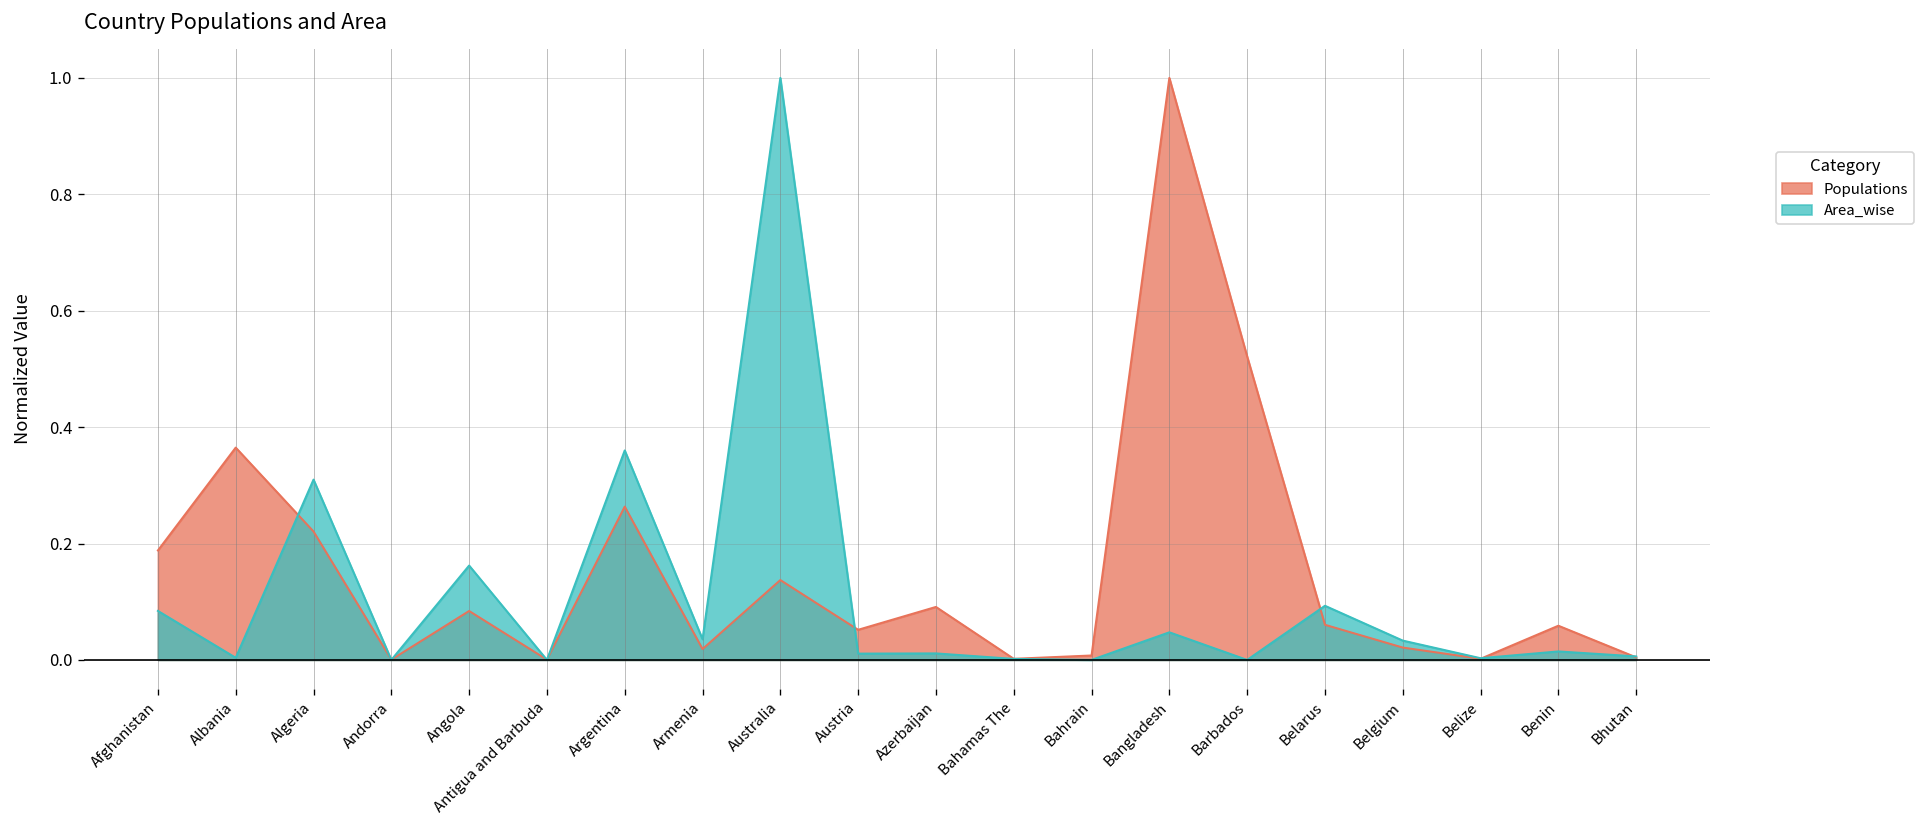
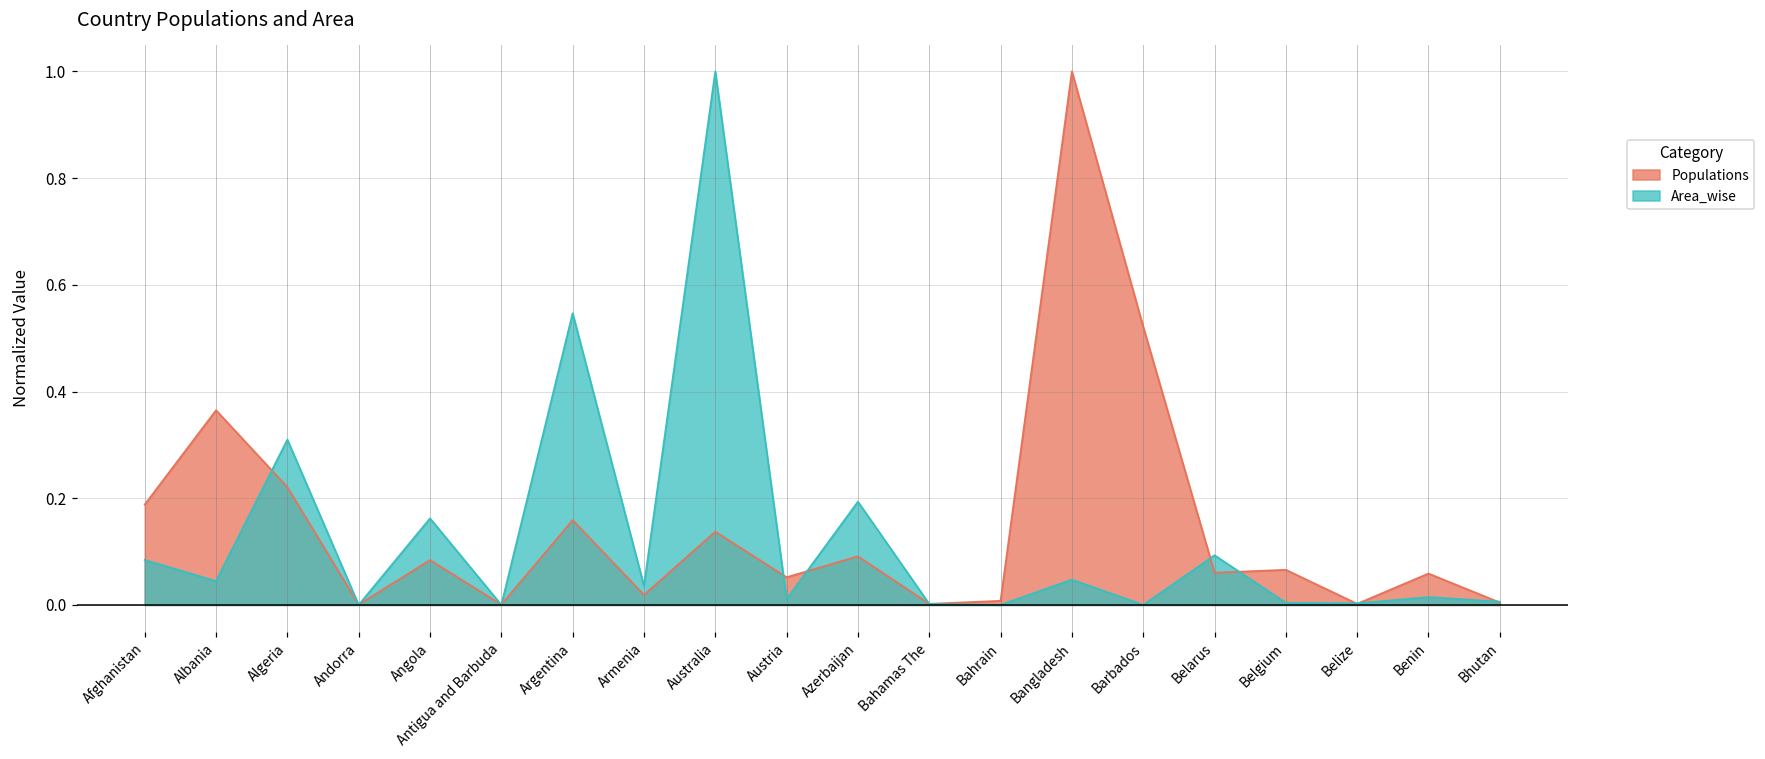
Area_wise, Albania: 0.00 -> 0.04
Populations, Argentina: 0.26 -> 0.16
Area_wise, Argentina: 0.36 -> 0.55
Area_wise, Azerbaijan: 0.01 -> 0.19
Populations, Belgium: 0.02 -> 0.07
Area_wise, Belgium: 0.03 -> 0.00
